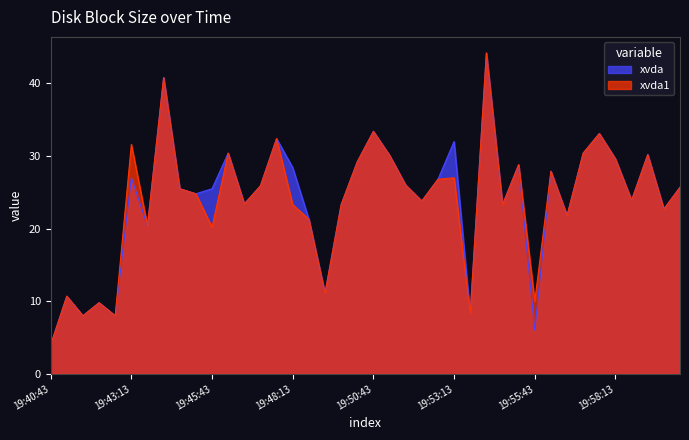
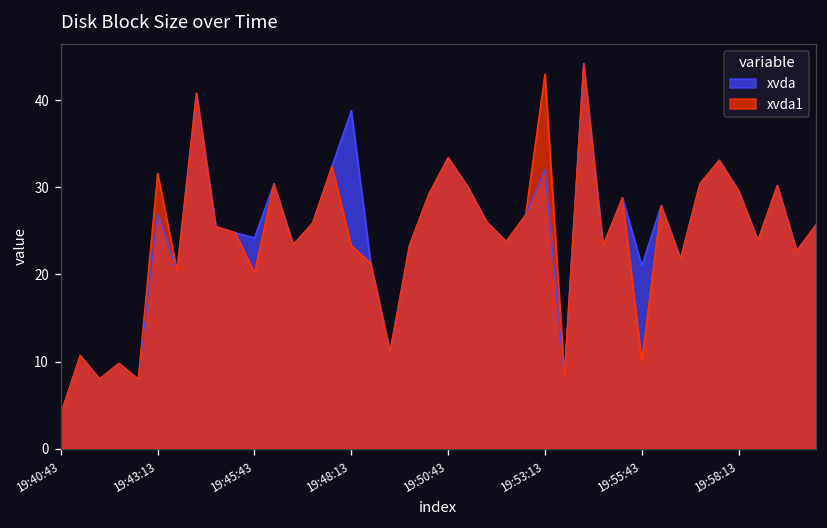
xvda, 19:45:43: 26 -> 24
xvda, 19:48:13: 28 -> 39
xvda1, 19:53:13: 27 -> 43
xvda, 19:55:43: 6 -> 21
